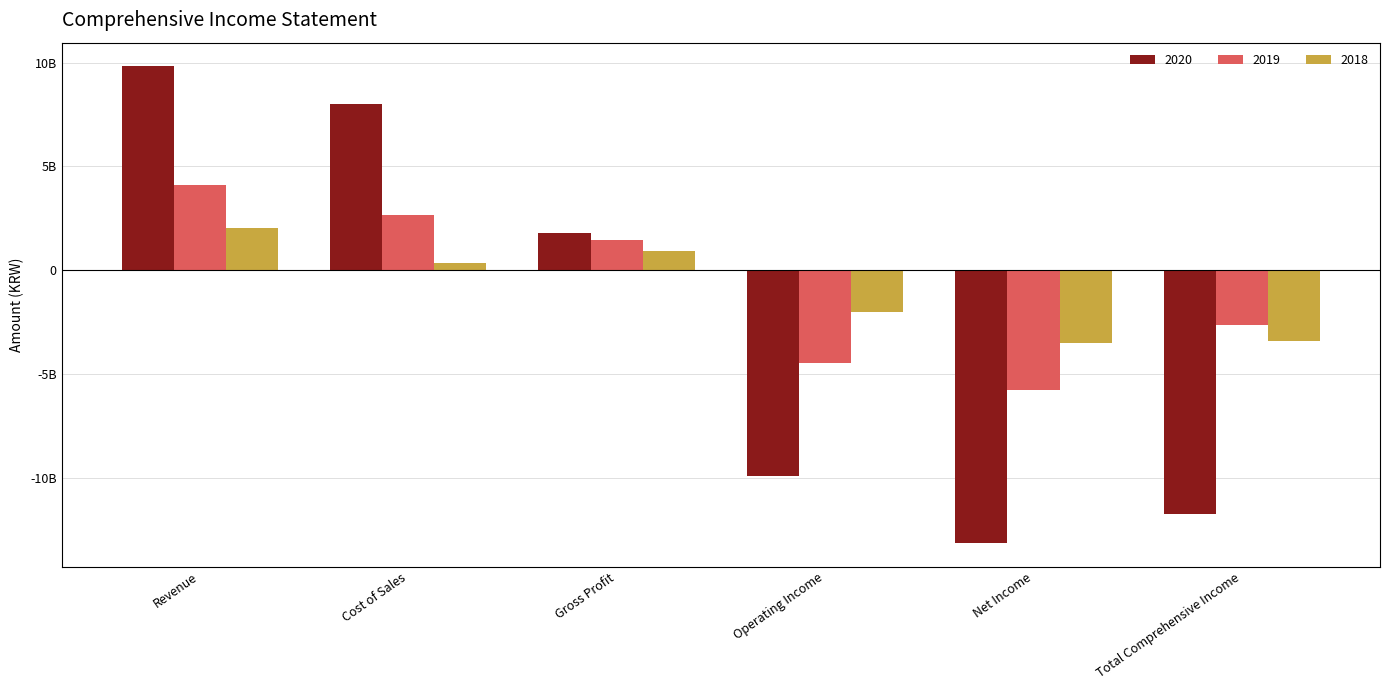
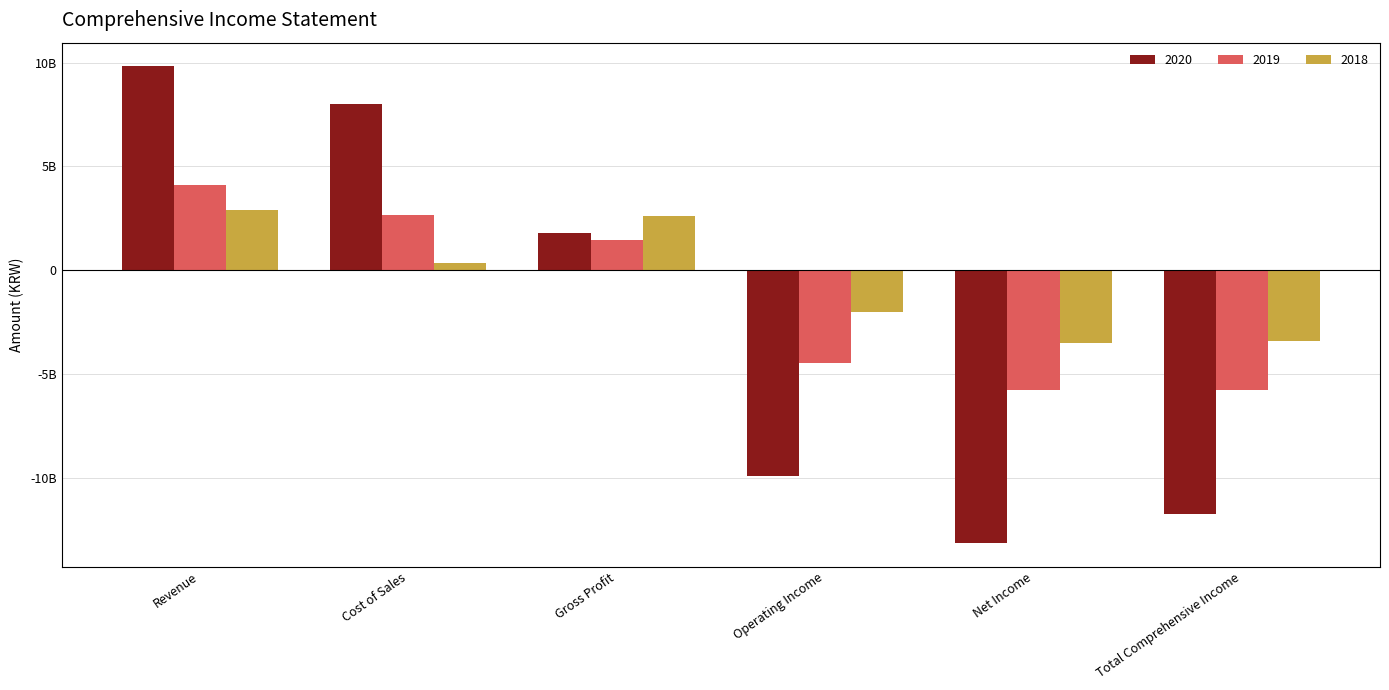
2018, Revenue: 2100000000 -> 2900000000
2018, Gross Profit: 900000000 -> 2600000000
2019, Total Comprehensive Income: -2600000000 -> -5800000000
